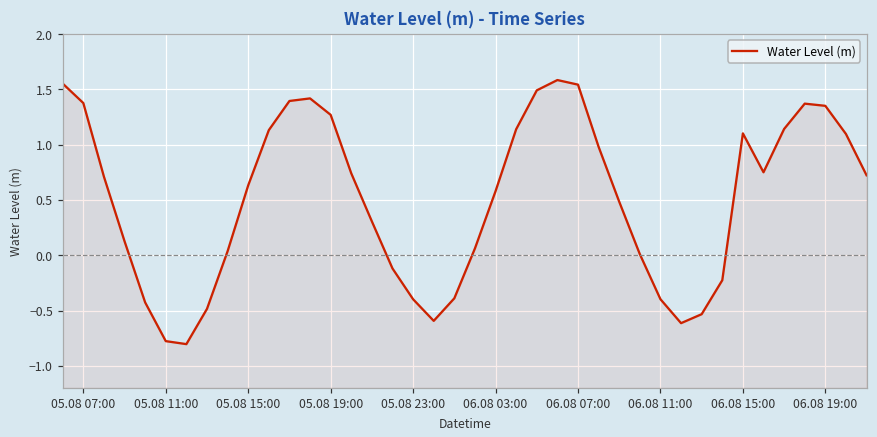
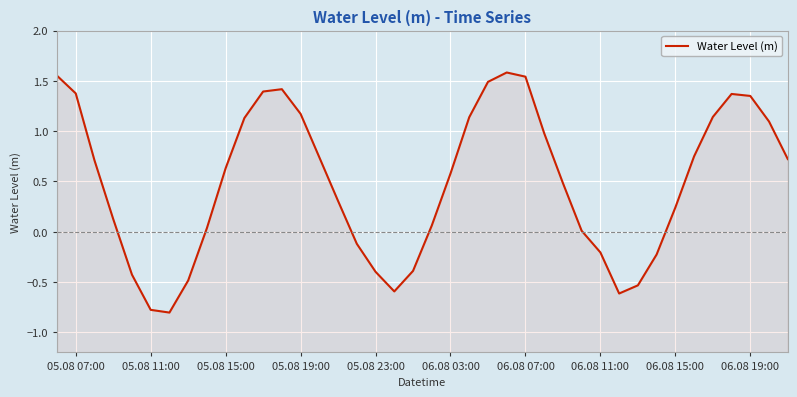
05.08 19:00: 1.27 -> 1.17
06.08 11:00: -0.40 -> -0.21
06.08 15:00: 1.10 -> 0.24
